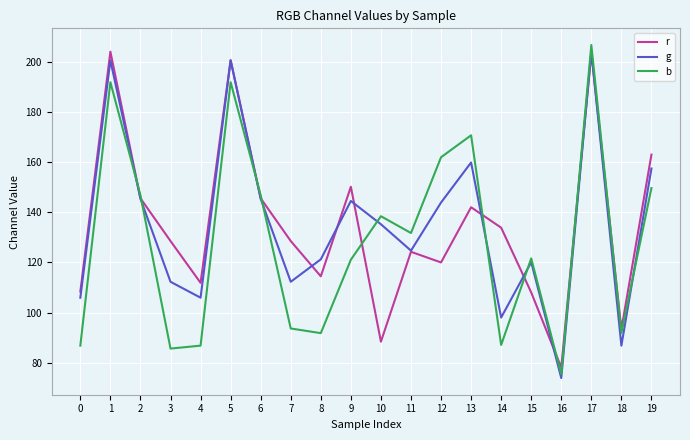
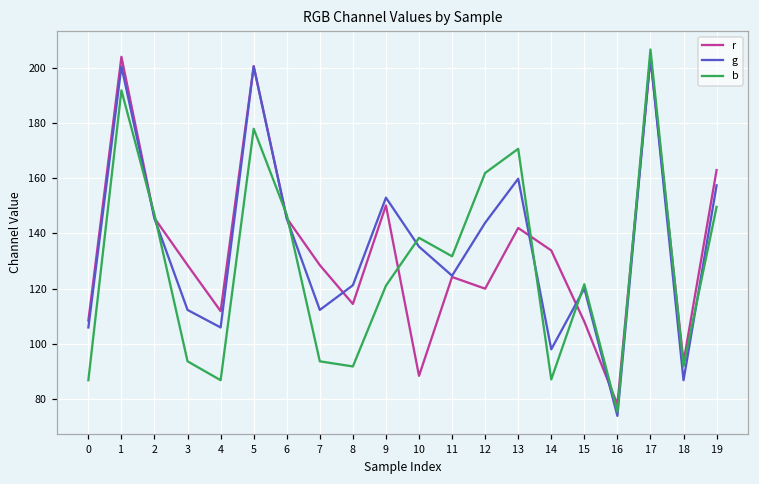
b, 3: 86 -> 94
b, 5: 192 -> 178
g, 9: 144 -> 153
